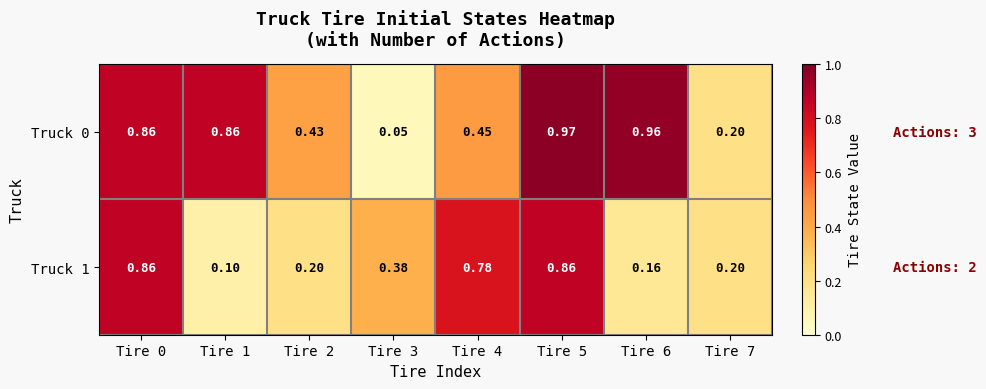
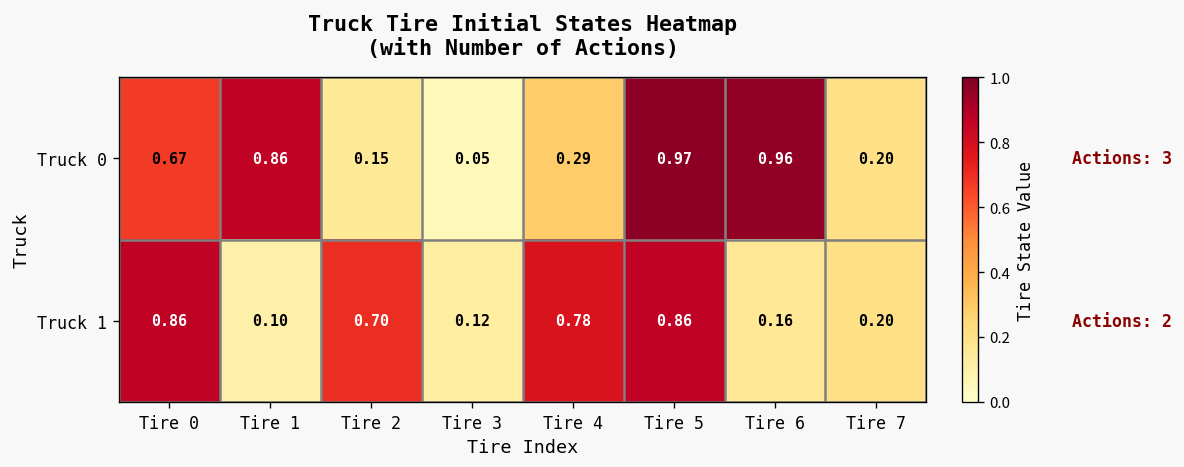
Truck 0, Tire 0: 0.86 -> 0.67
Truck 0, Tire 2: 0.43 -> 0.15
Truck 0, Tire 4: 0.45 -> 0.29
Truck 1, Tire 2: 0.20 -> 0.70
Truck 1, Tire 3: 0.38 -> 0.12
